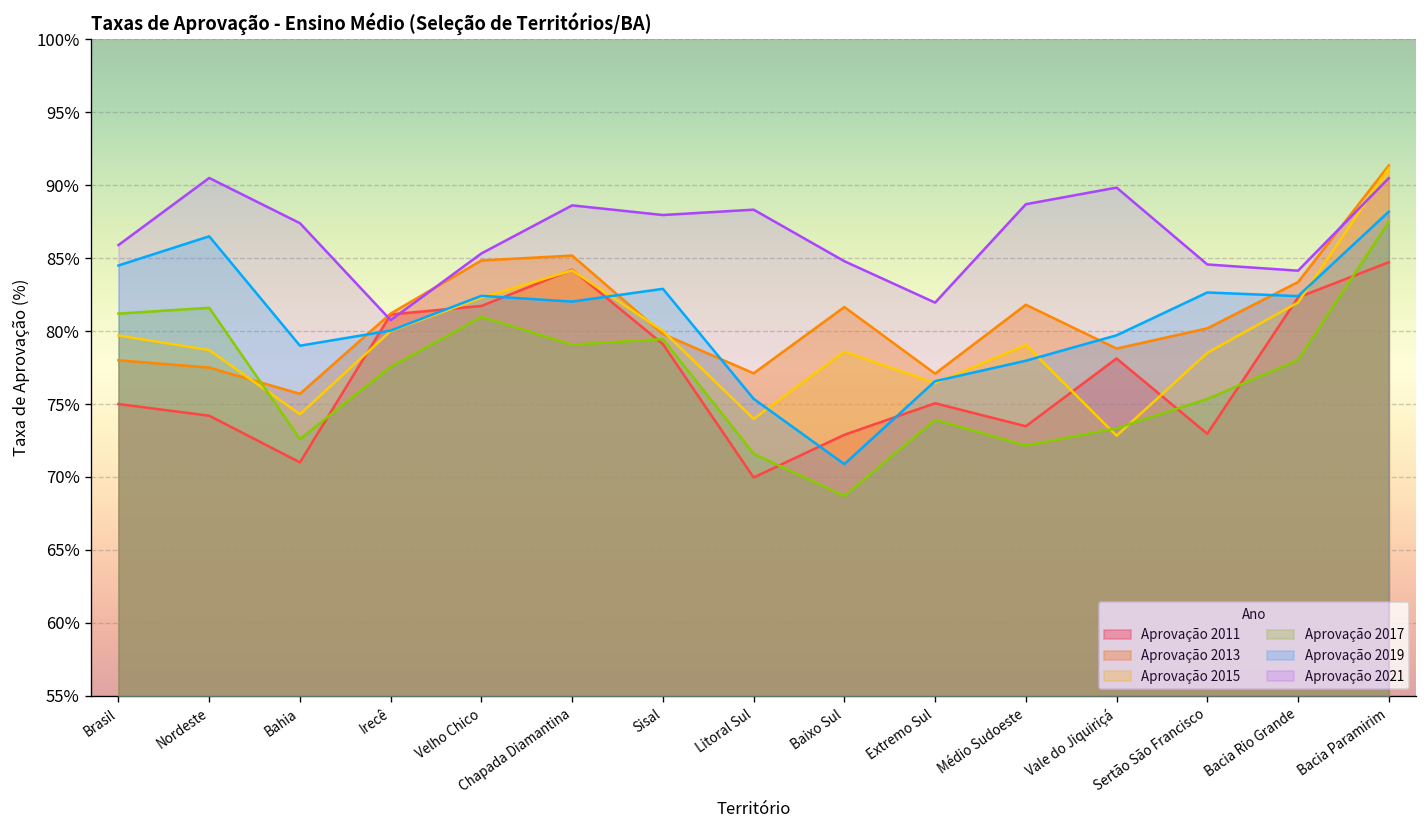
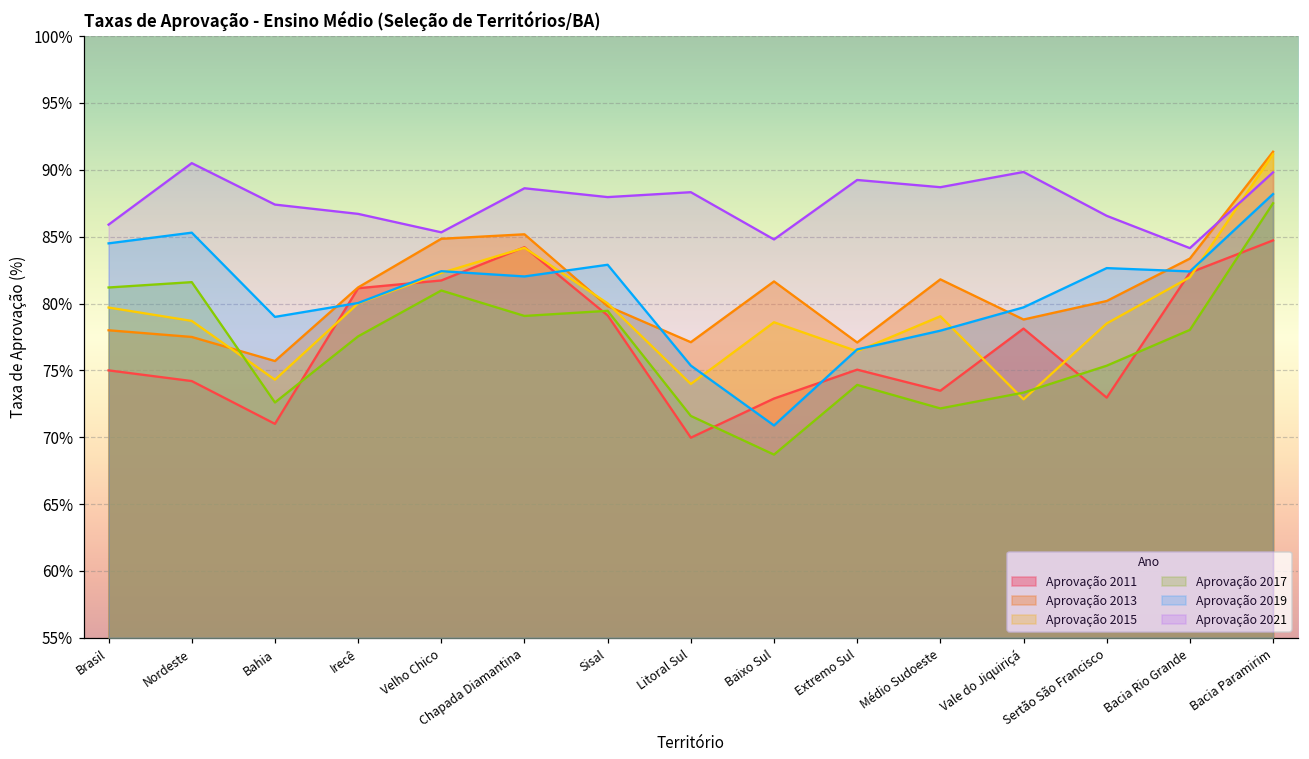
Aprovação 2019, Nordeste: 86.5% -> 85.3%
Aprovação 2021, Irecê: 80.8% -> 86.7%
Aprovação 2021, Extremo Sul: 82.0% -> 89.2%
Aprovação 2021, Sertão São Francisco: 84.6% -> 86.6%
Aprovação 2021, Bacia Paramirim: 90.5% -> 89.8%
